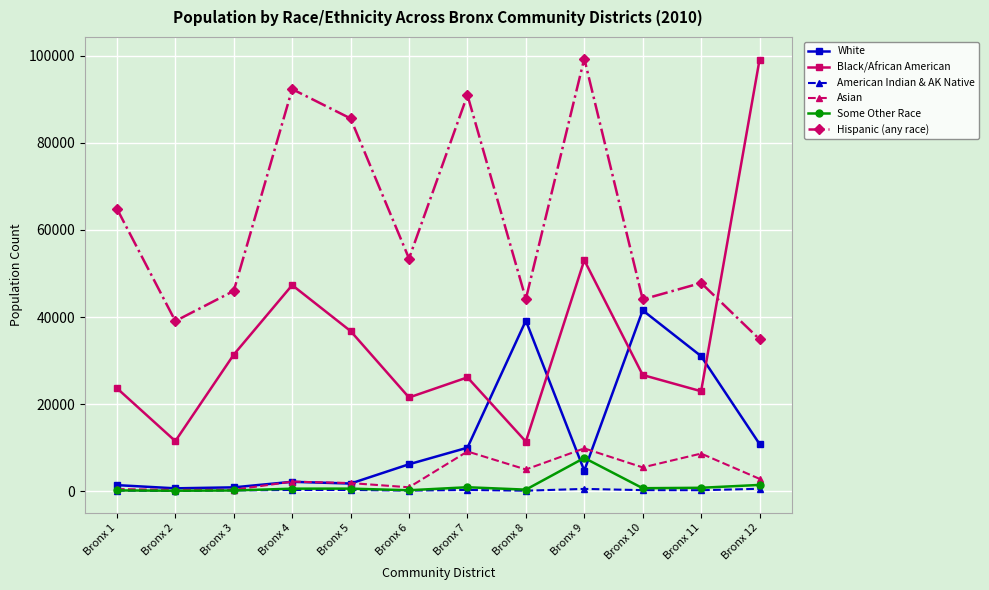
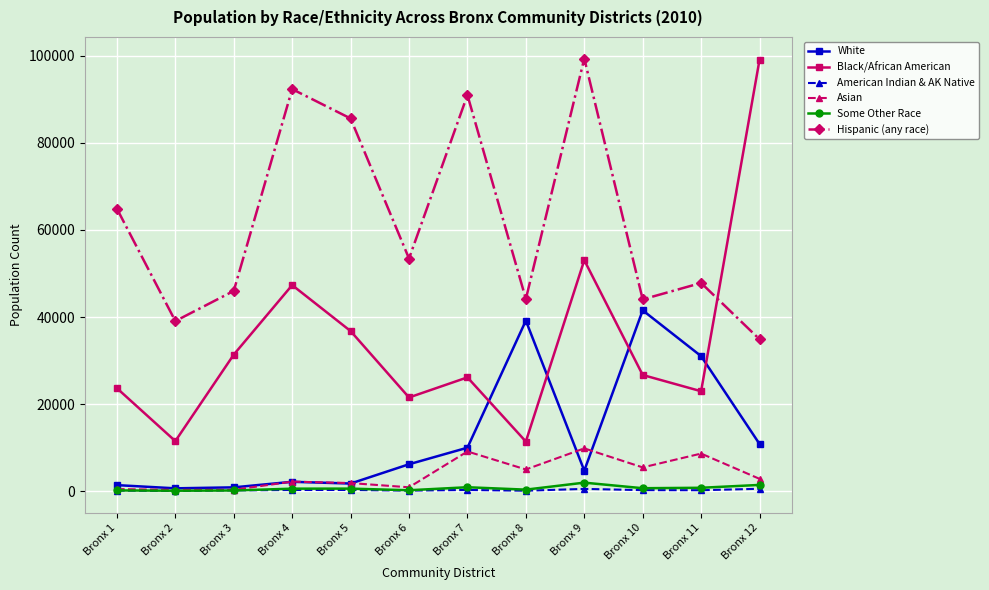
Some Other Race, Bronx 9: 8000 -> 2000
